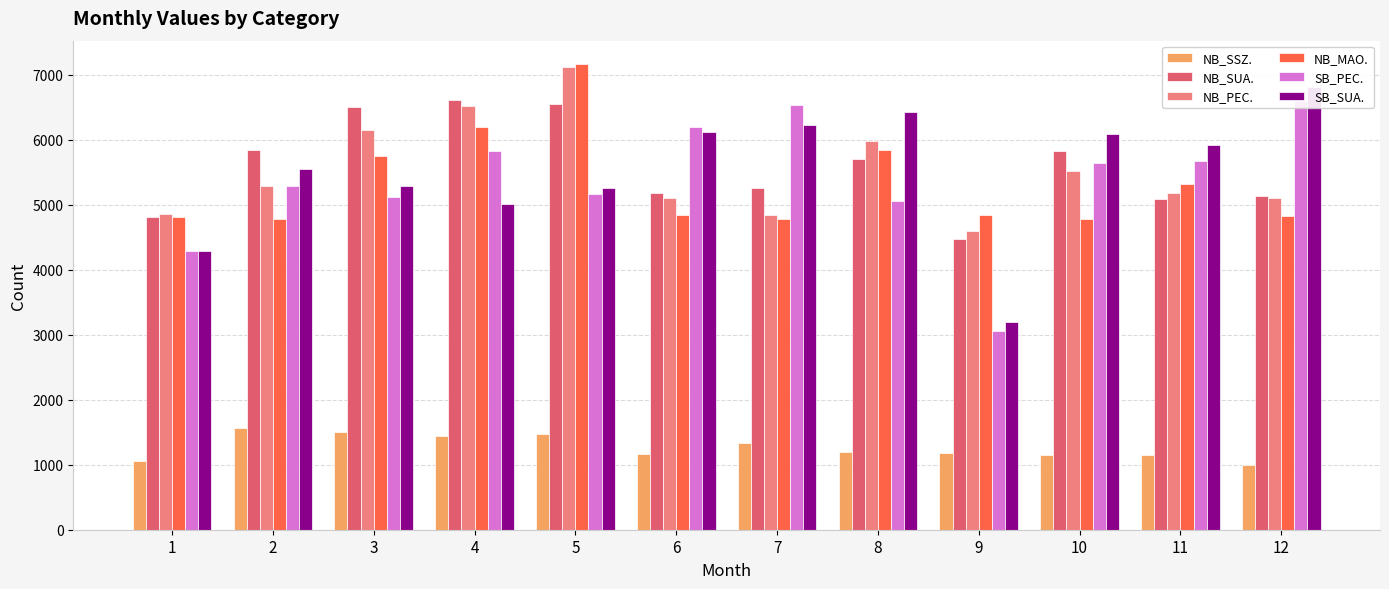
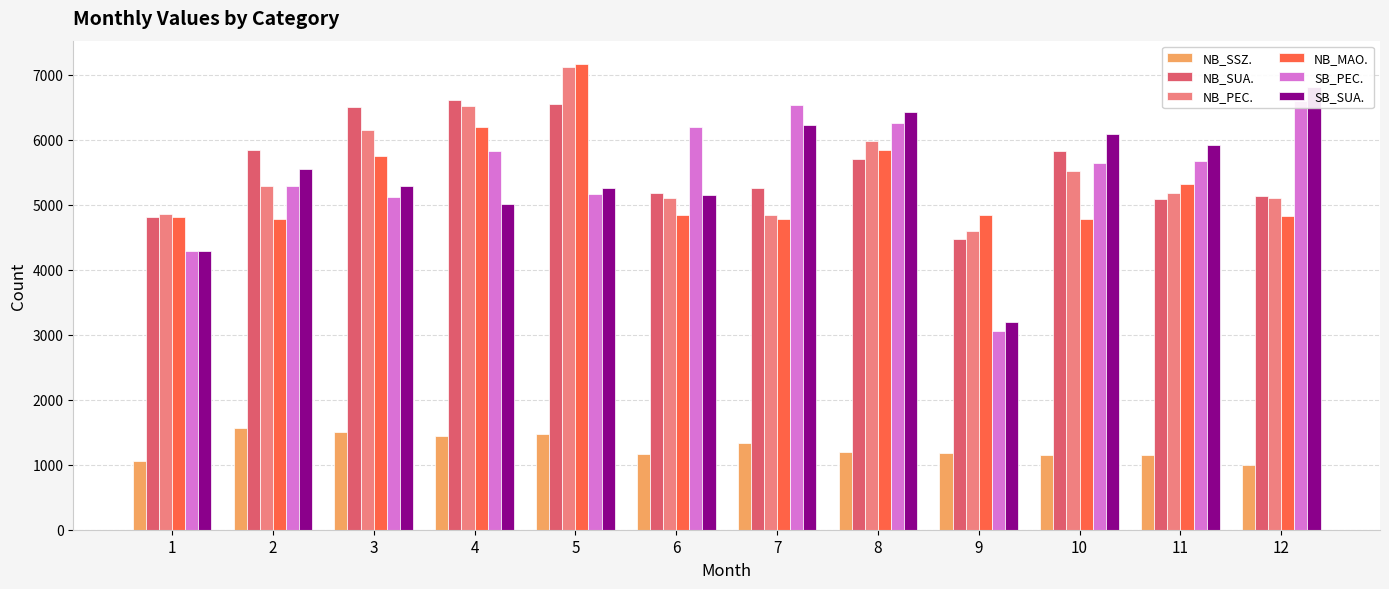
SB_SUA., 6: 6100 -> 5200
SB_PEC., 8: 5100 -> 6300
